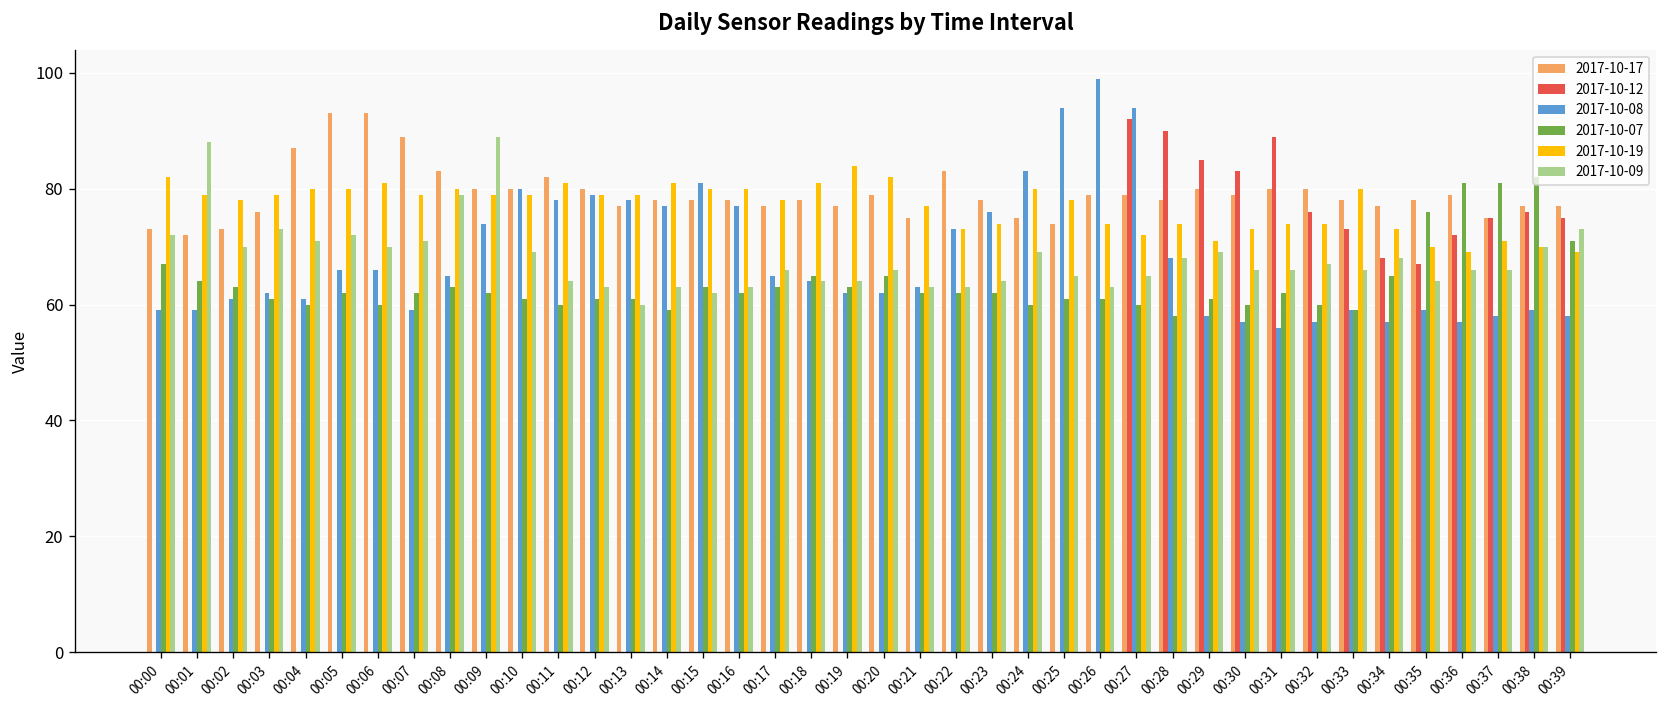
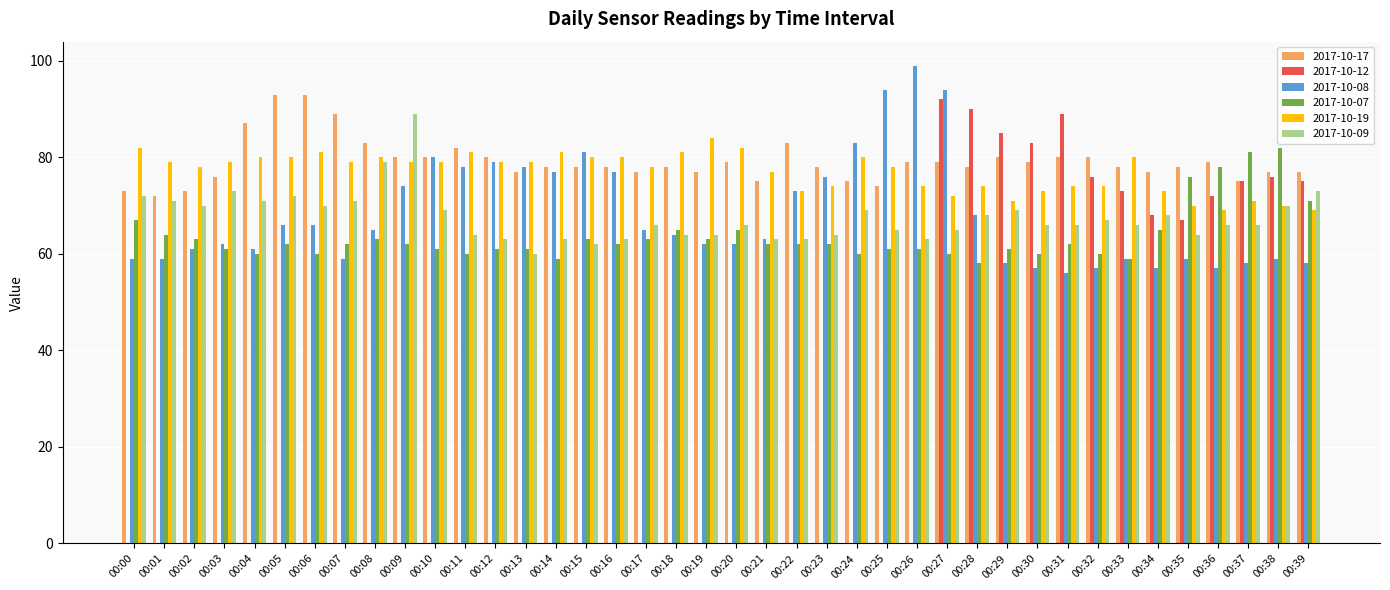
2017-10-09, 00:01: 88 -> 71
2017-10-07, 00:36: 81 -> 78
